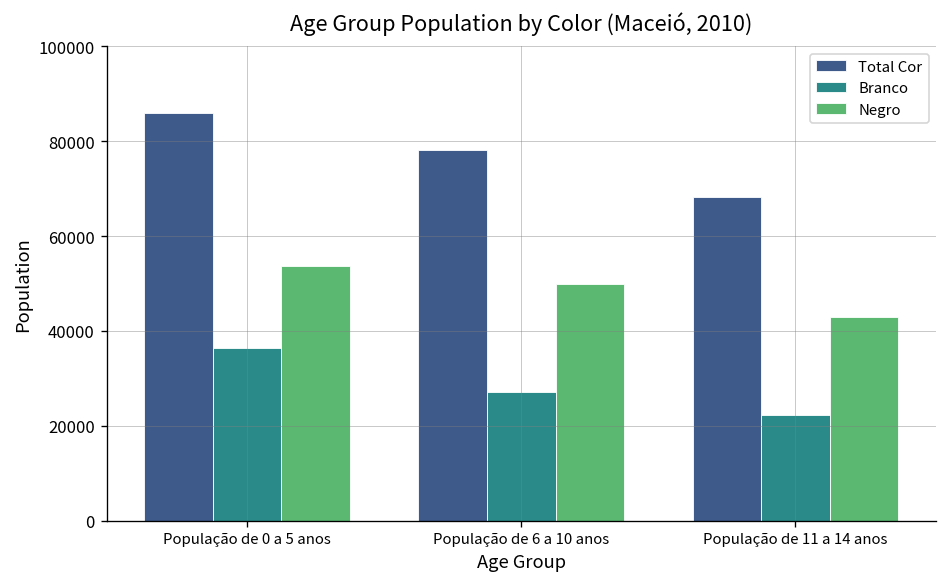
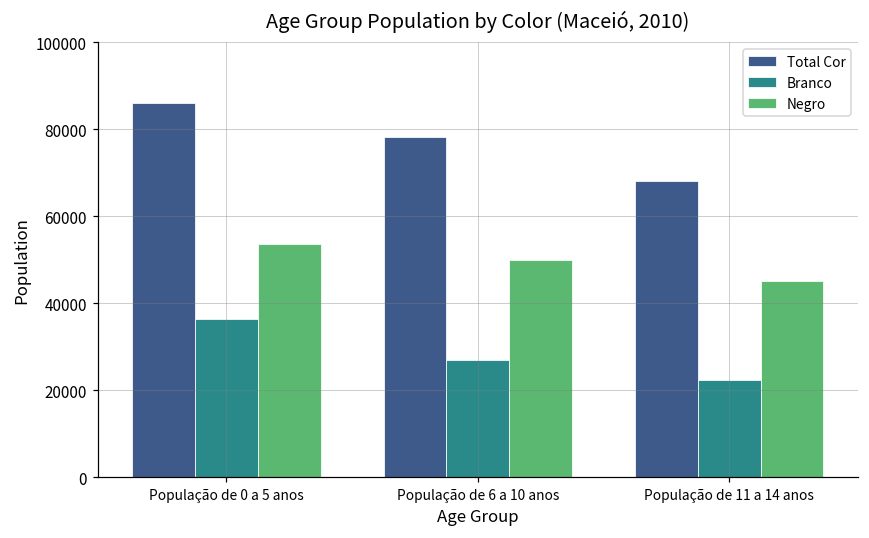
Negro, População de 11 a 14 anos: 43000 -> 45000
